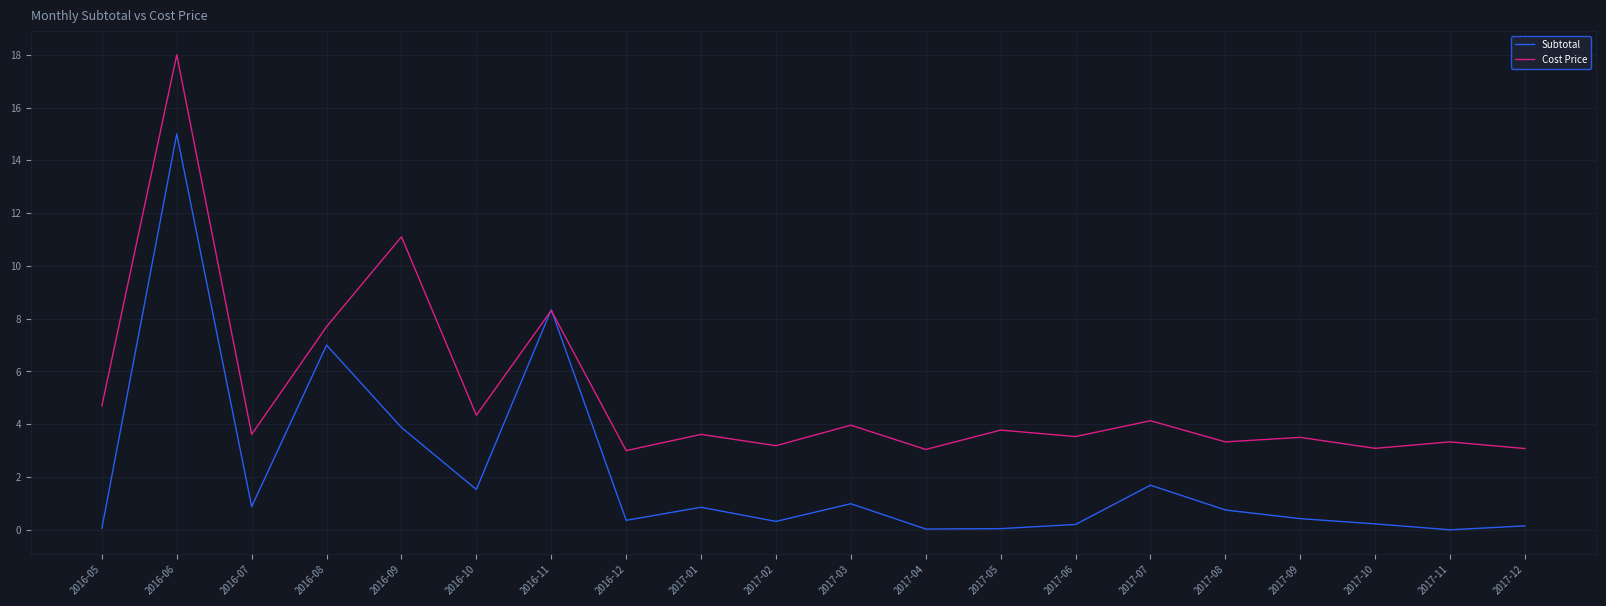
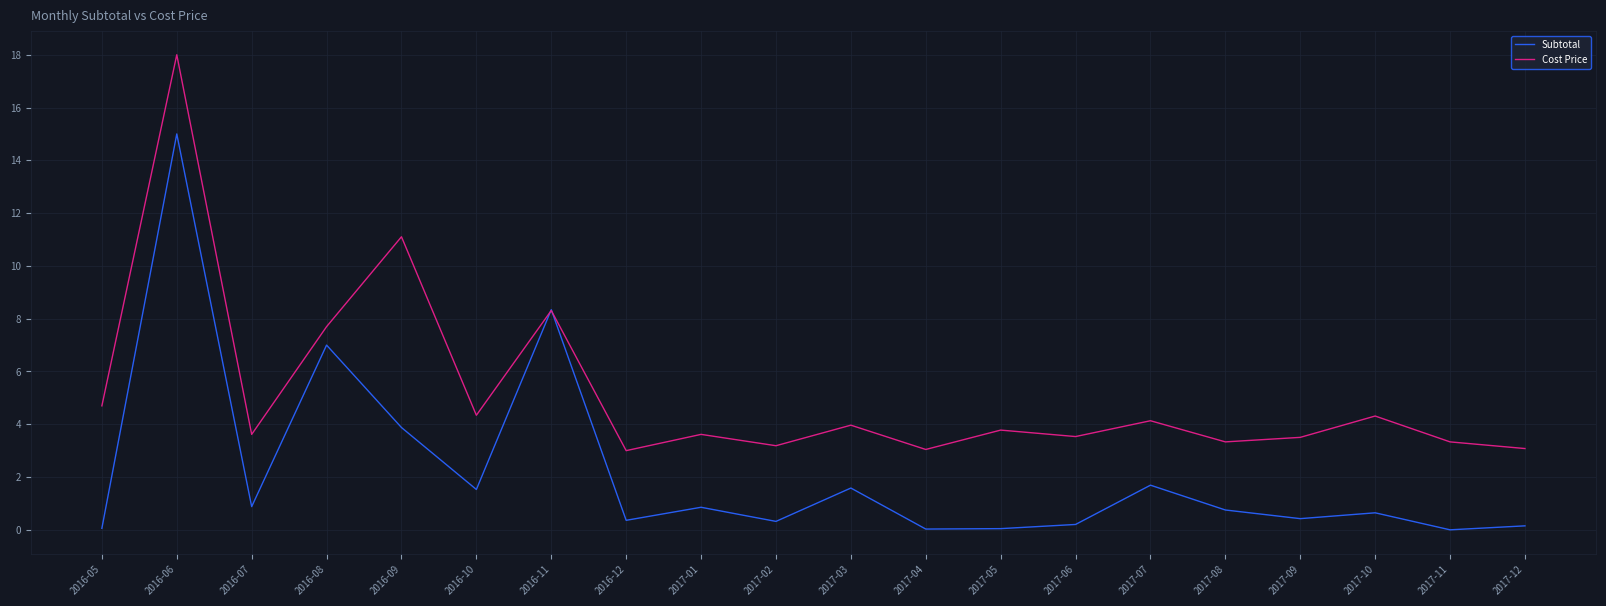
Subtotal, 2017-03: 1.0 -> 1.6
Subtotal, 2017-10: 0.2 -> 0.6
Cost Price, 2017-10: 3.1 -> 4.3
